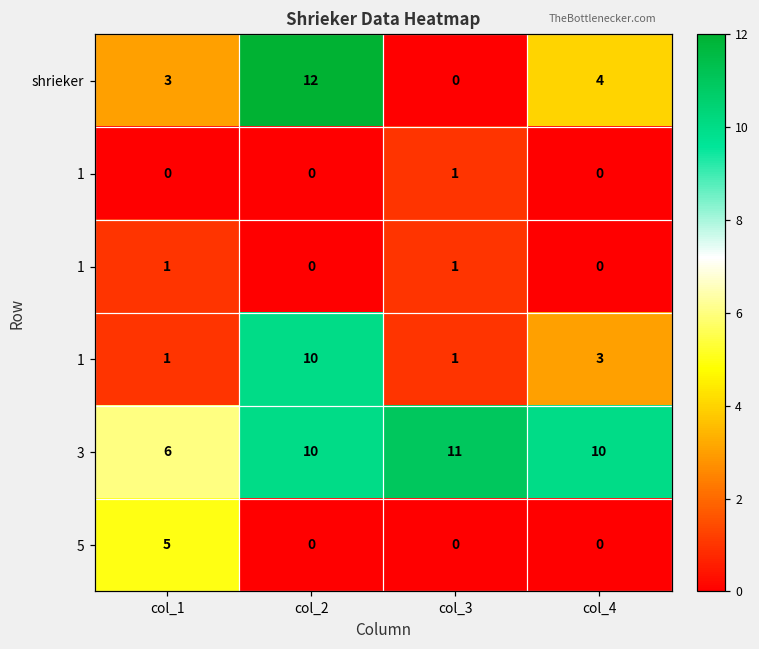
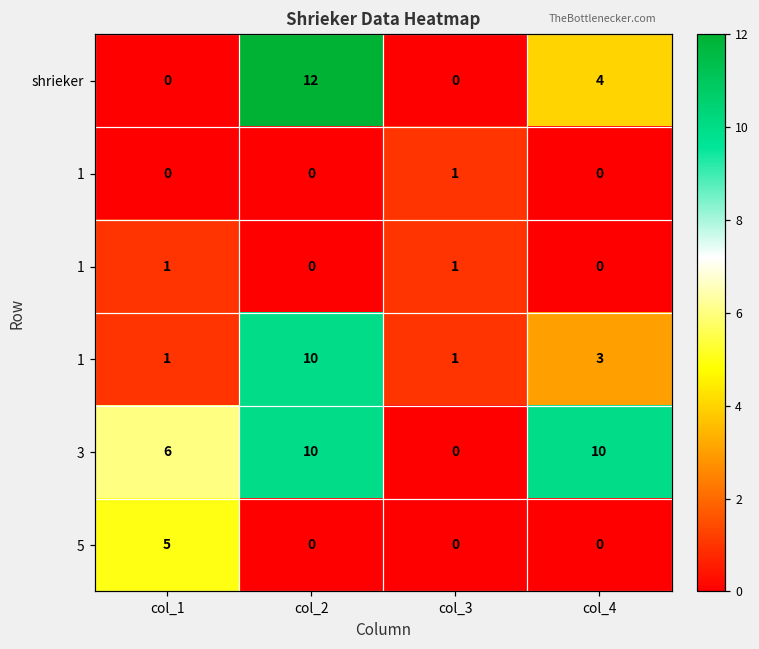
shrieker, col_1: 3 -> 0
3, col_3: 11 -> 0
